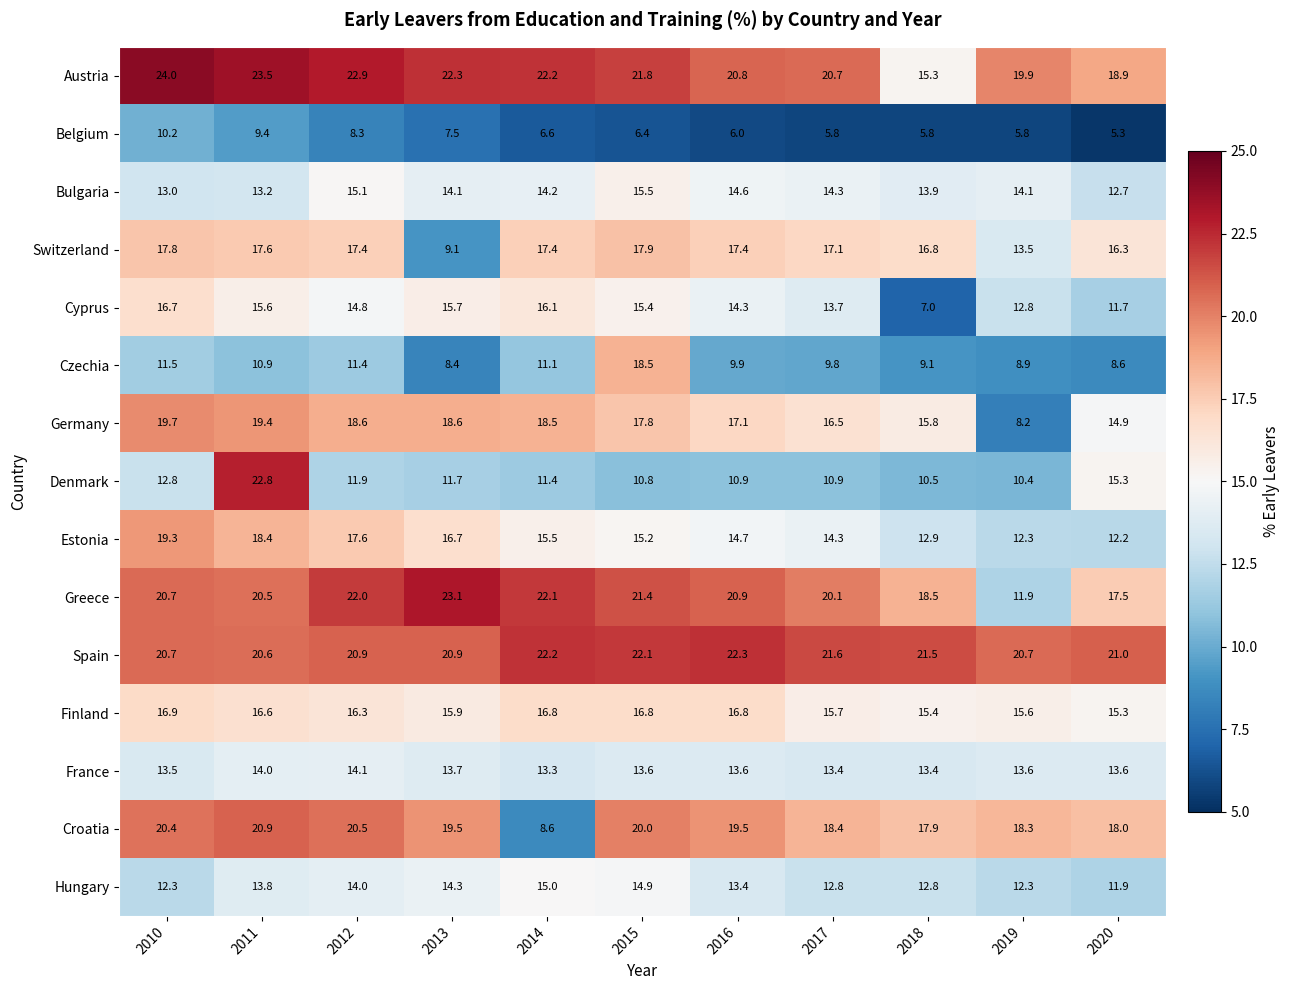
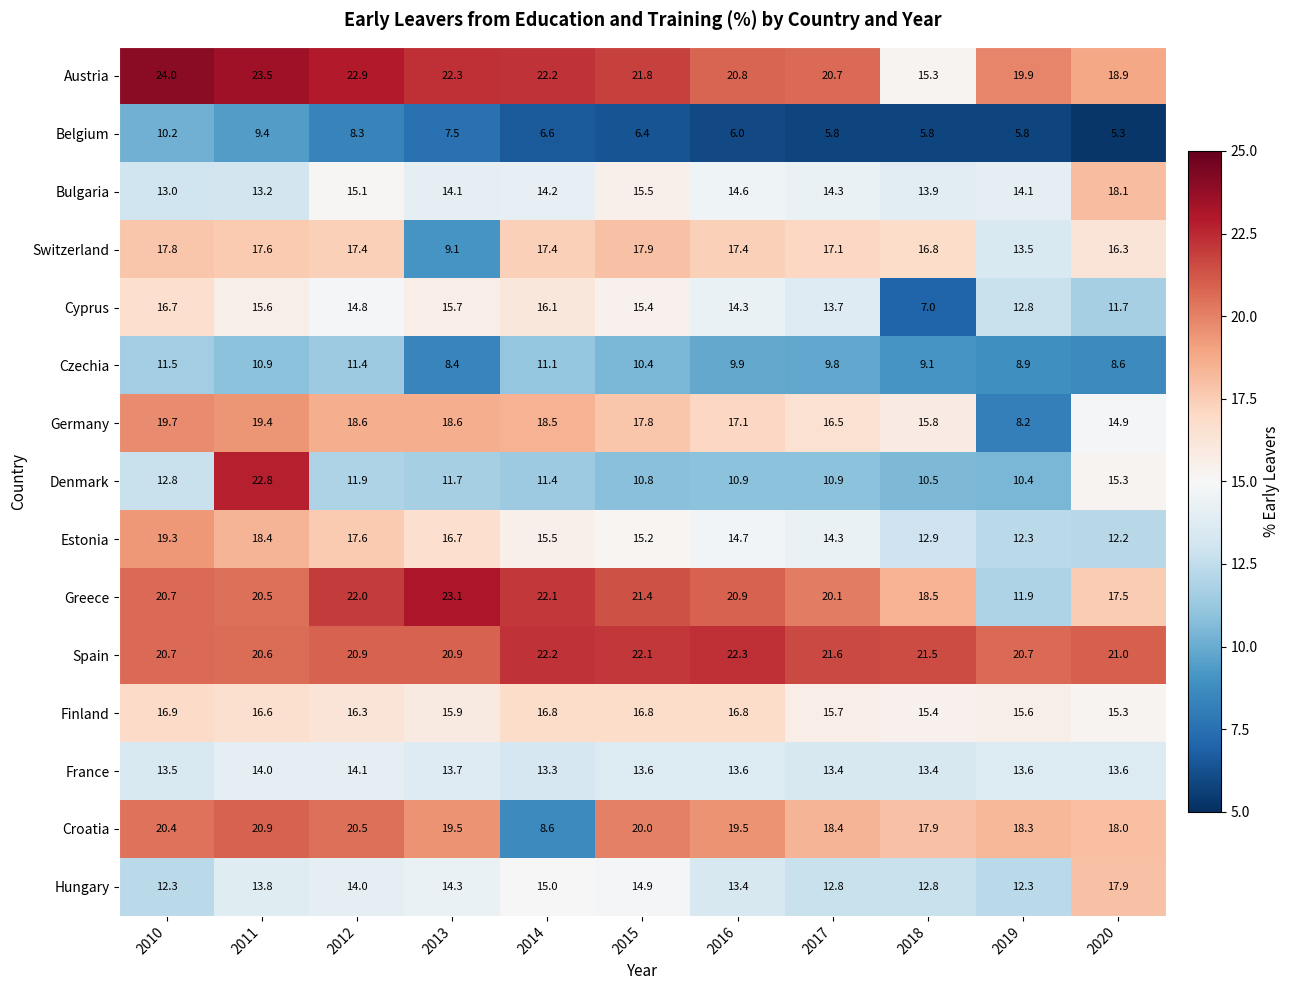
Bulgaria, 2020: 12.7 -> 18.1
Czechia, 2015: 18.5 -> 10.4
Hungary, 2020: 11.9 -> 17.9
